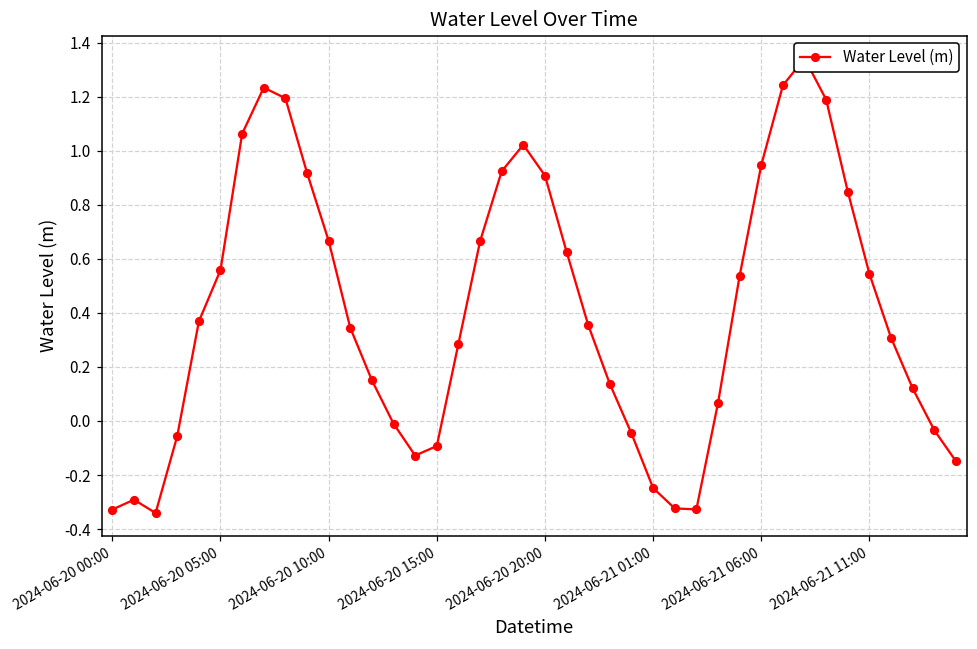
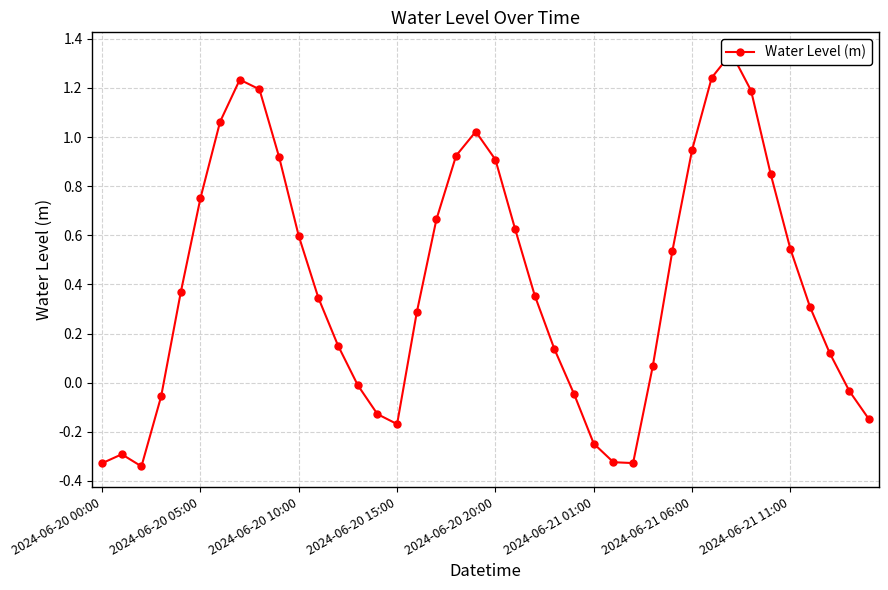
2024-06-20 05:00: 0.56 -> 0.75
2024-06-20 10:00: 0.67 -> 0.60
2024-06-20 15:00: -0.09 -> -0.17
